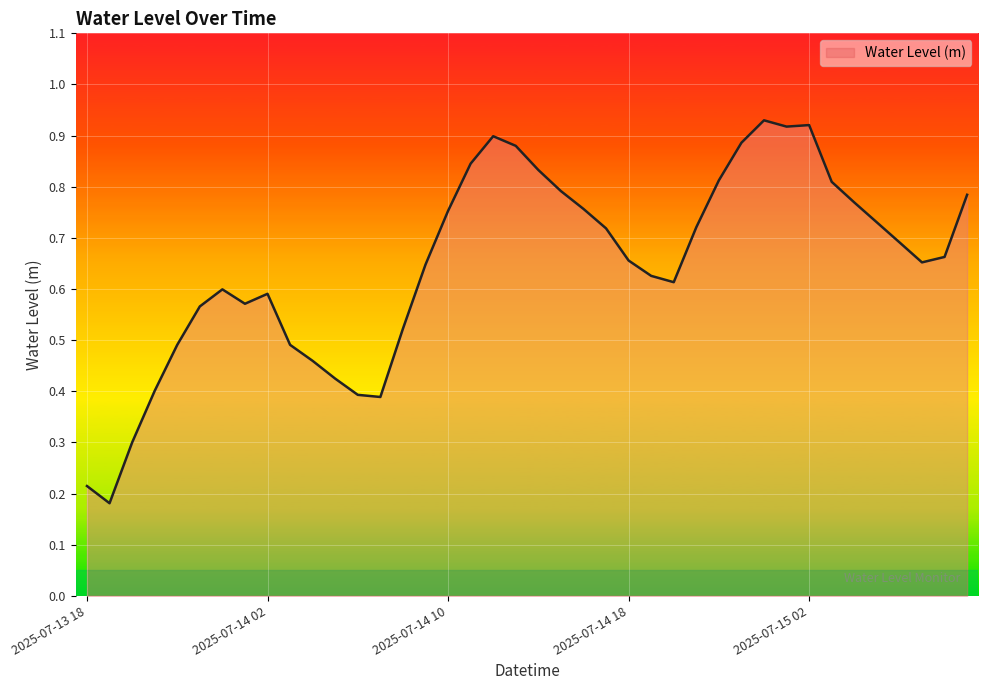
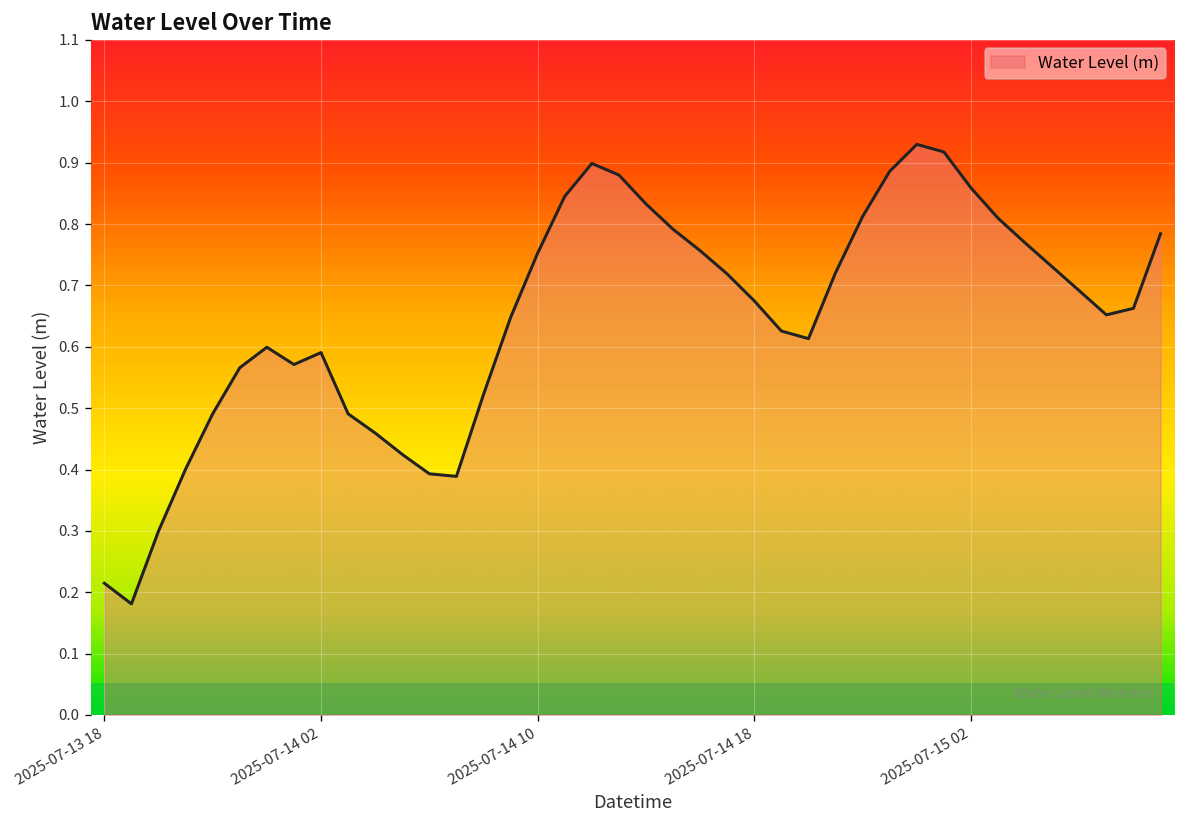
2025-07-14 18: 0.66 -> 0.67
2025-07-15 02: 0.92 -> 0.86
